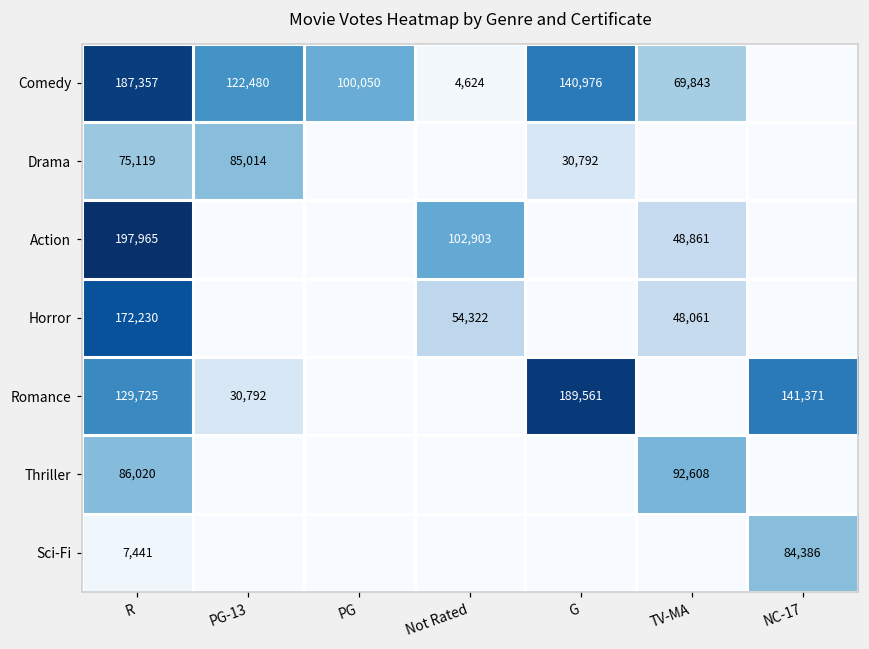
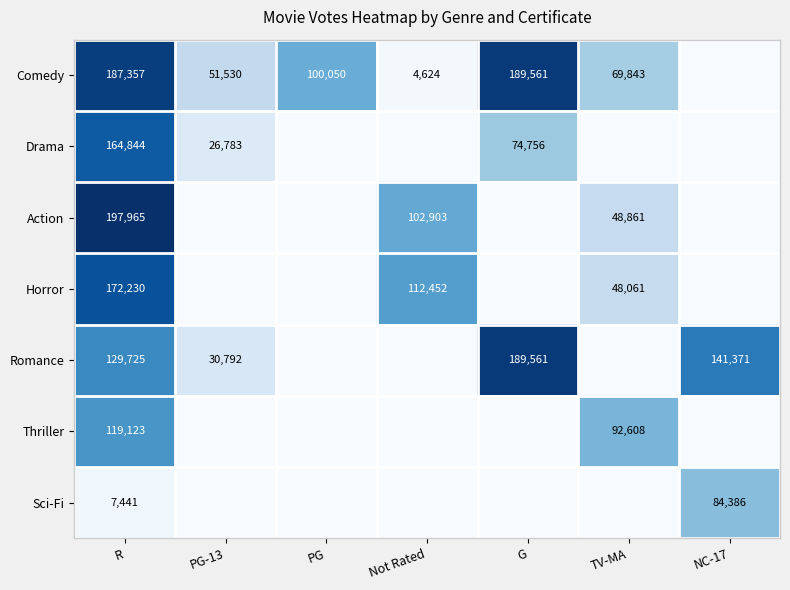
Comedy, PG-13: 122,480 -> 51,530
Comedy, G: 140,976 -> 189,561
Drama, R: 75,119 -> 164,844
Drama, PG-13: 85,014 -> 26,783
Drama, G: 30,792 -> 74,756
Horror, Not Rated: 54,322 -> 112,452
Thriller, R: 86,020 -> 119,123
